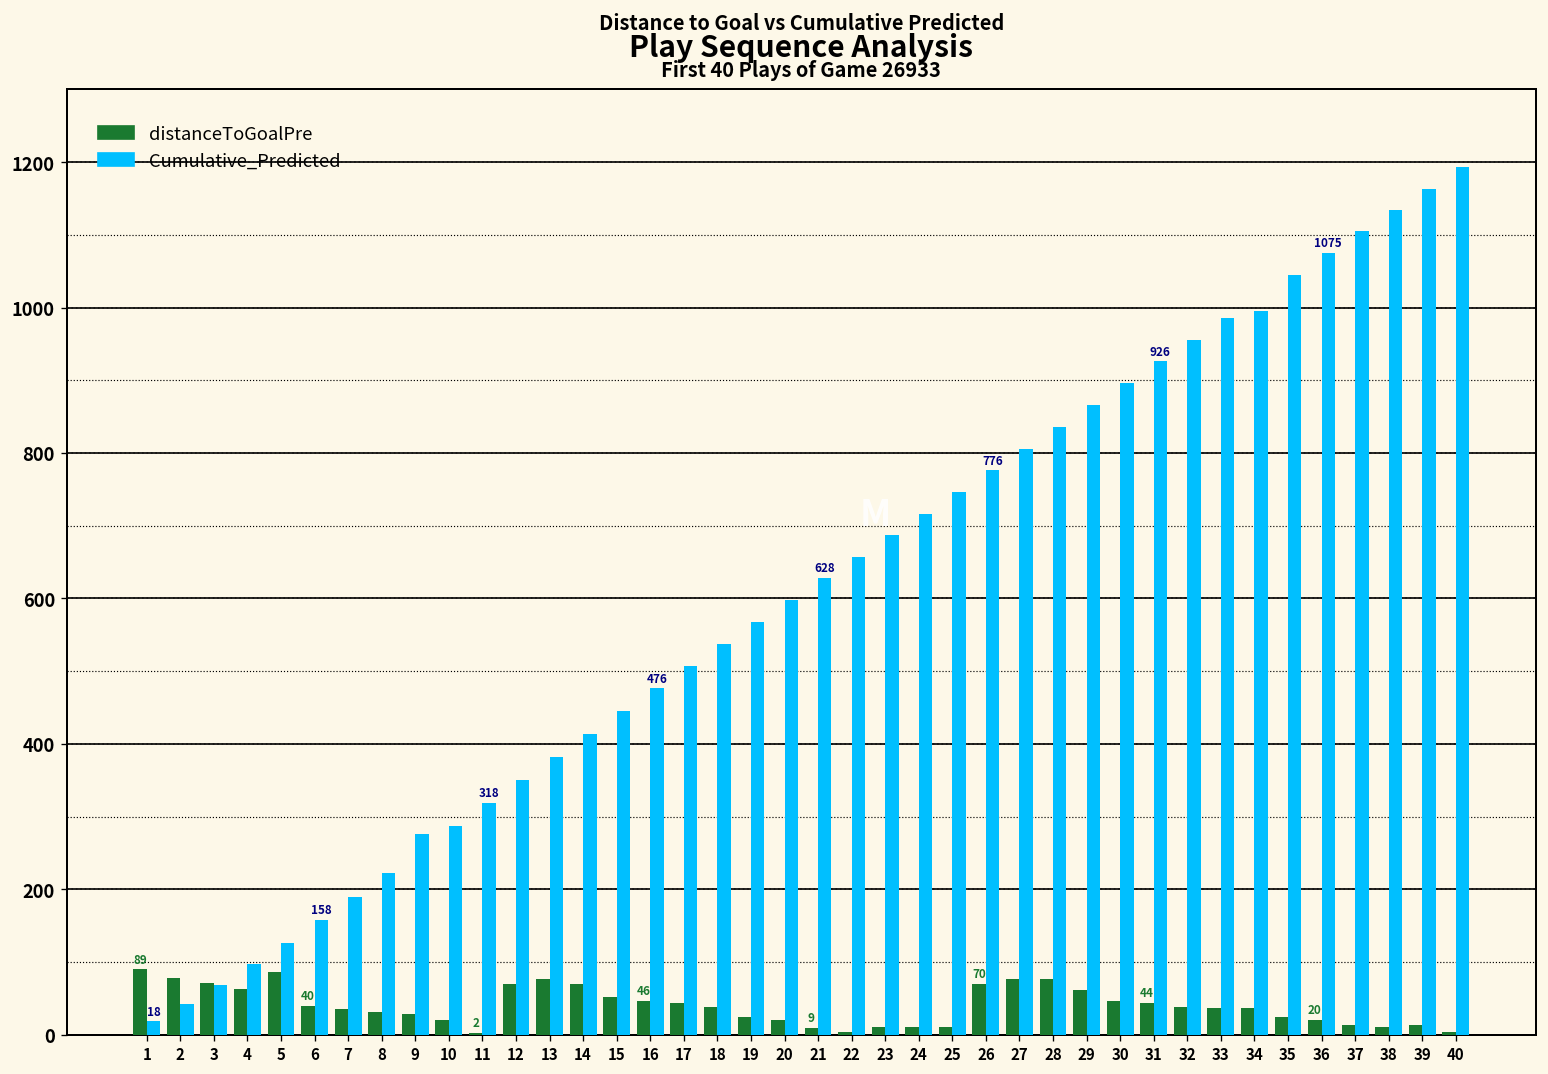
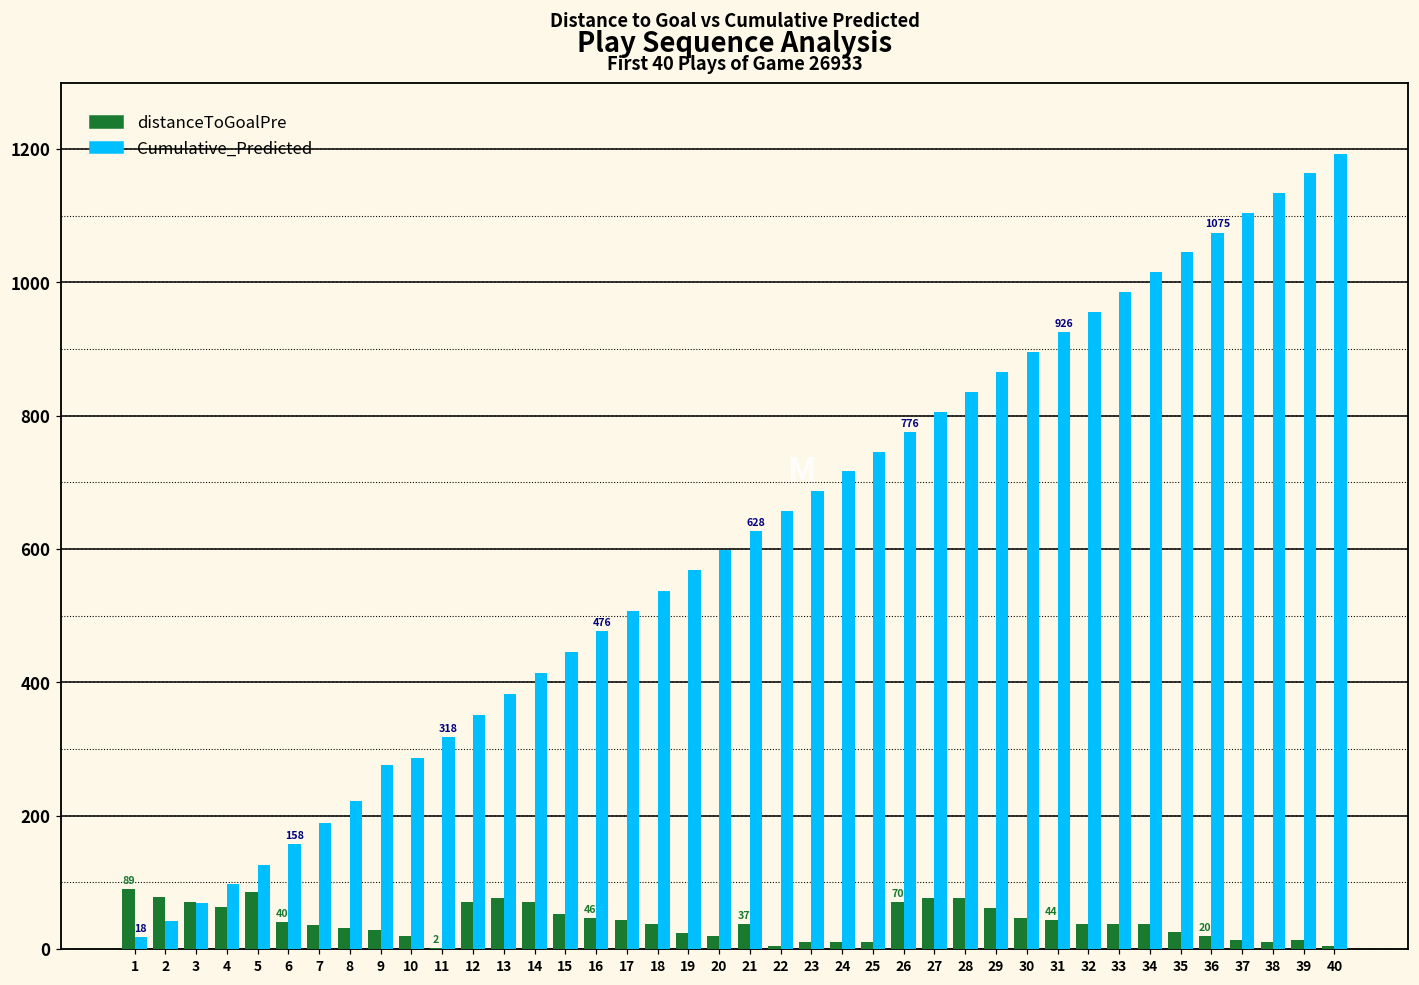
distanceToGoalPre, 21: 9 -> 37
Cumulative_Predicted, 34: 1000 -> 1020
